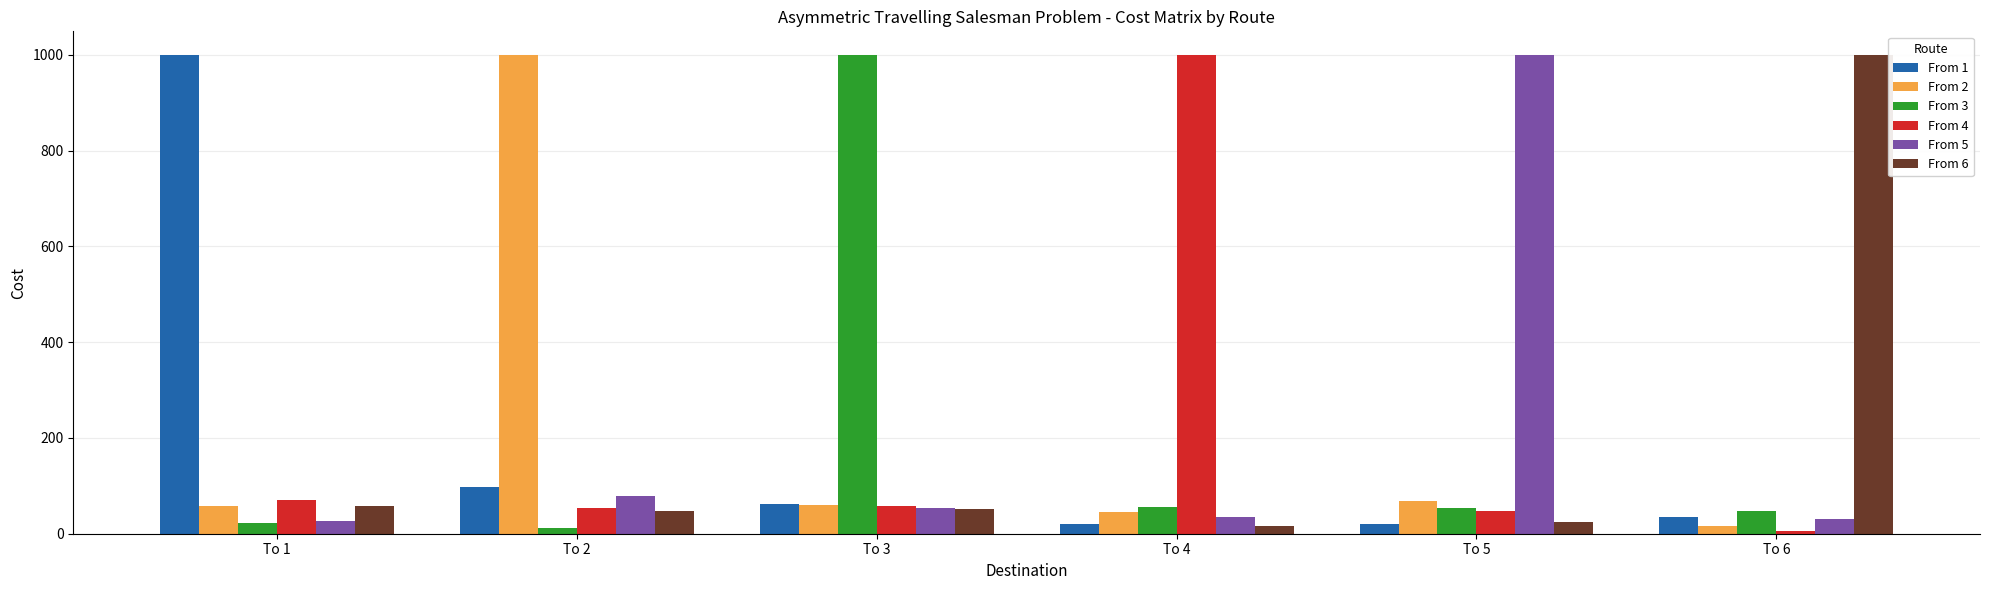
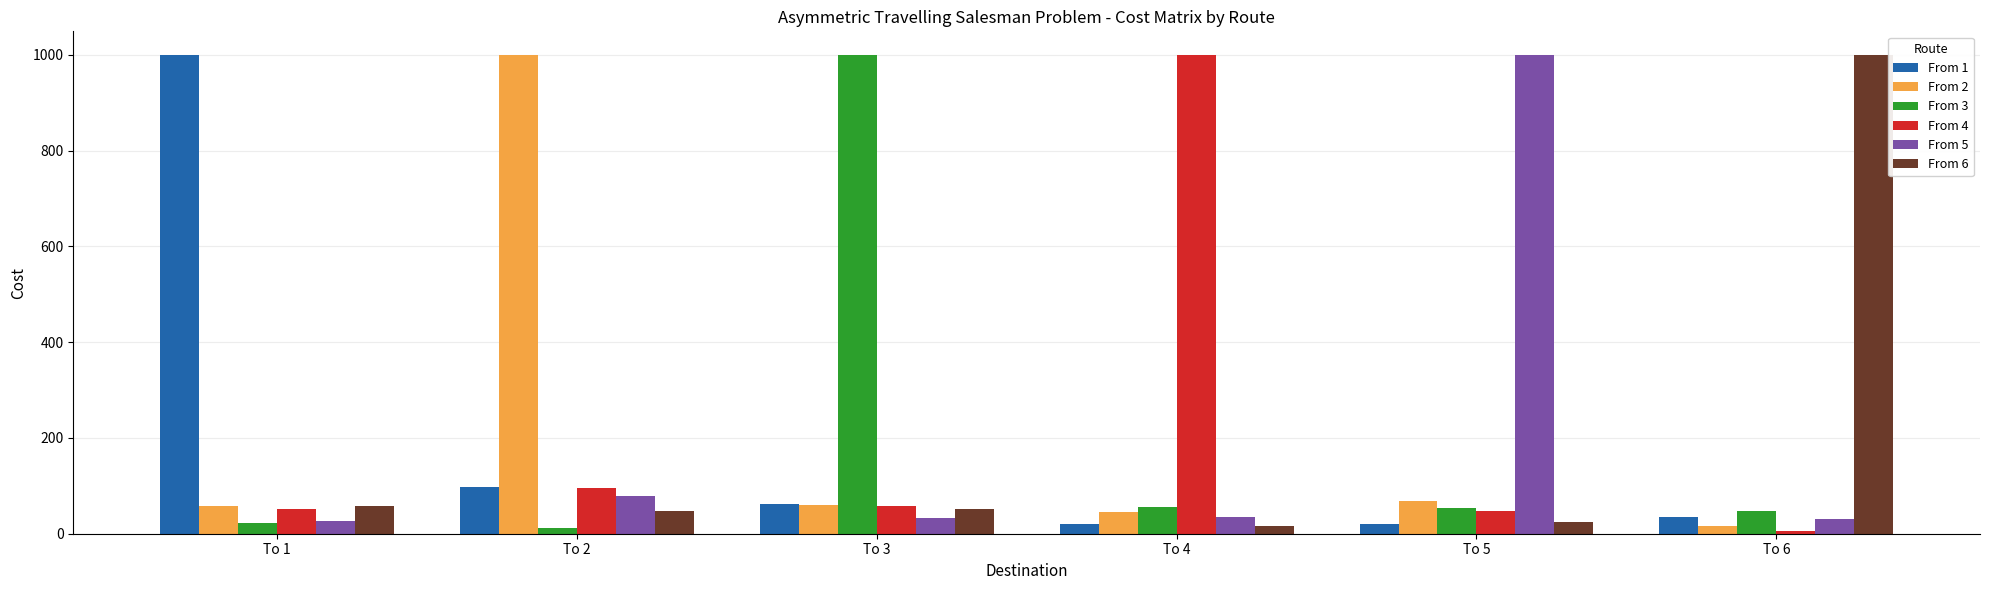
From 4, To 1: 70 -> 50
From 4, To 2: 50 -> 100
From 5, To 3: 50 -> 30
